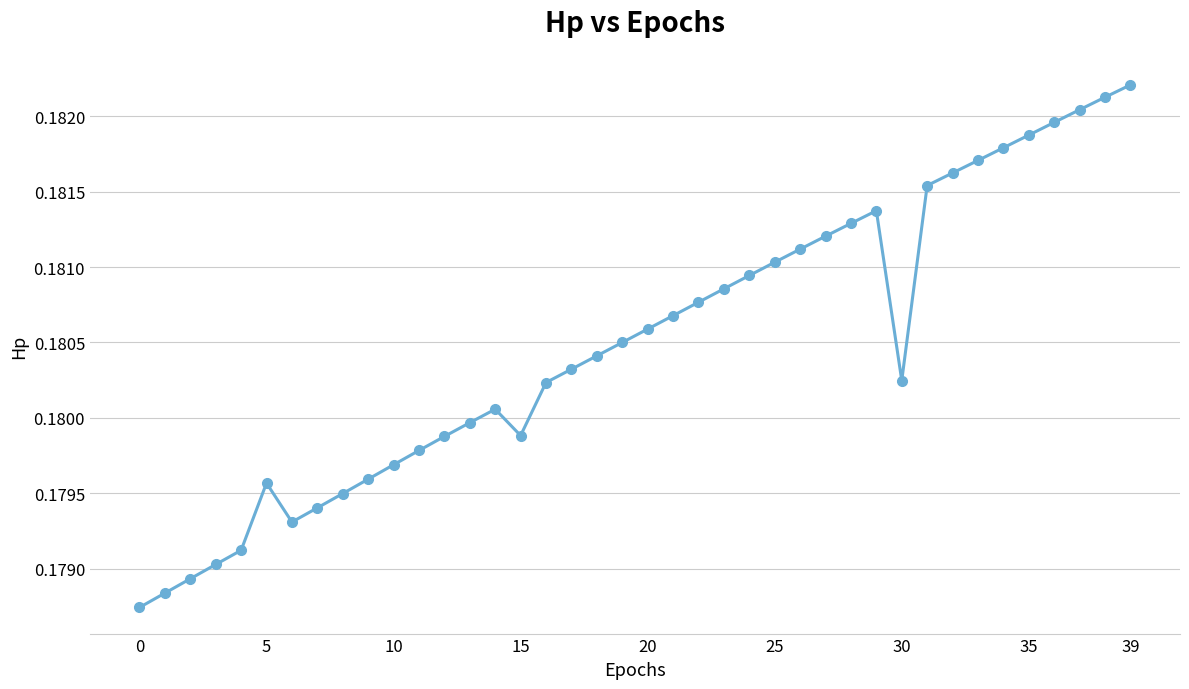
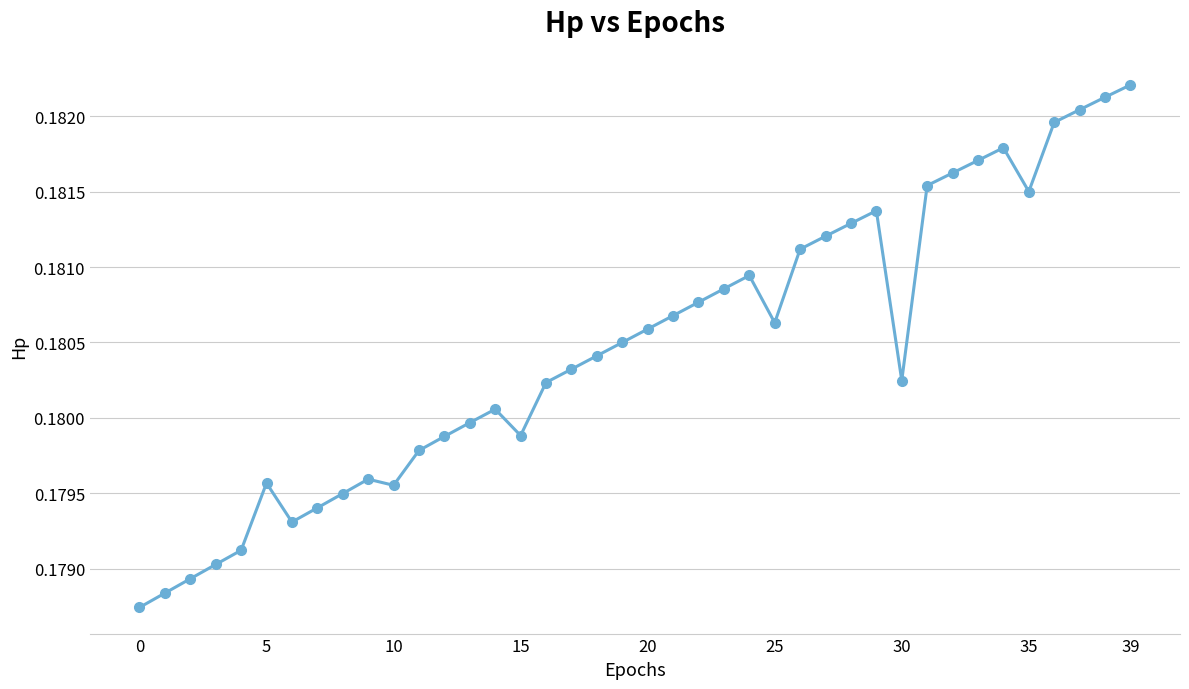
10: 0.17969 -> 0.17955
25: 0.18103 -> 0.18063
35: 0.18187 -> 0.18150
